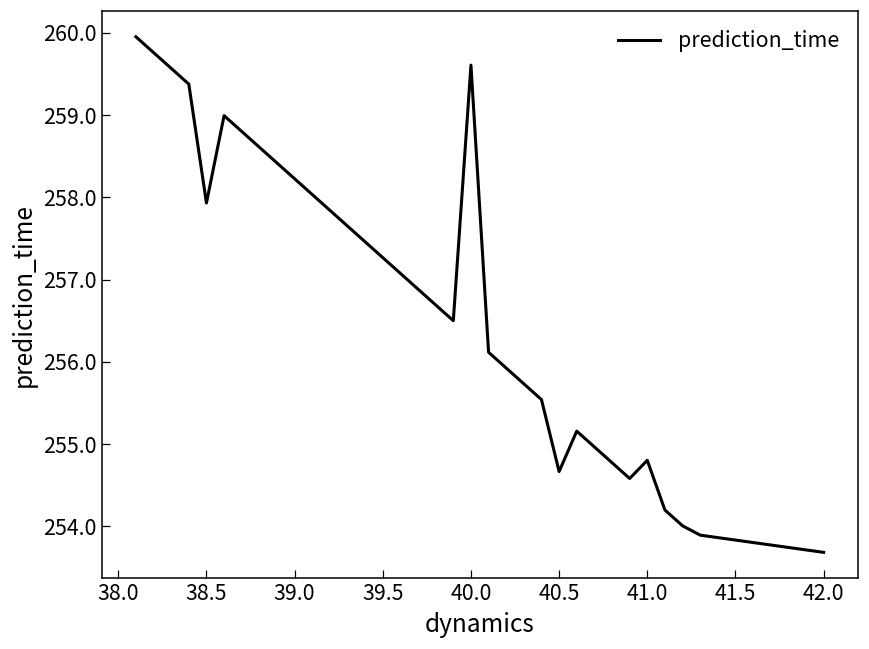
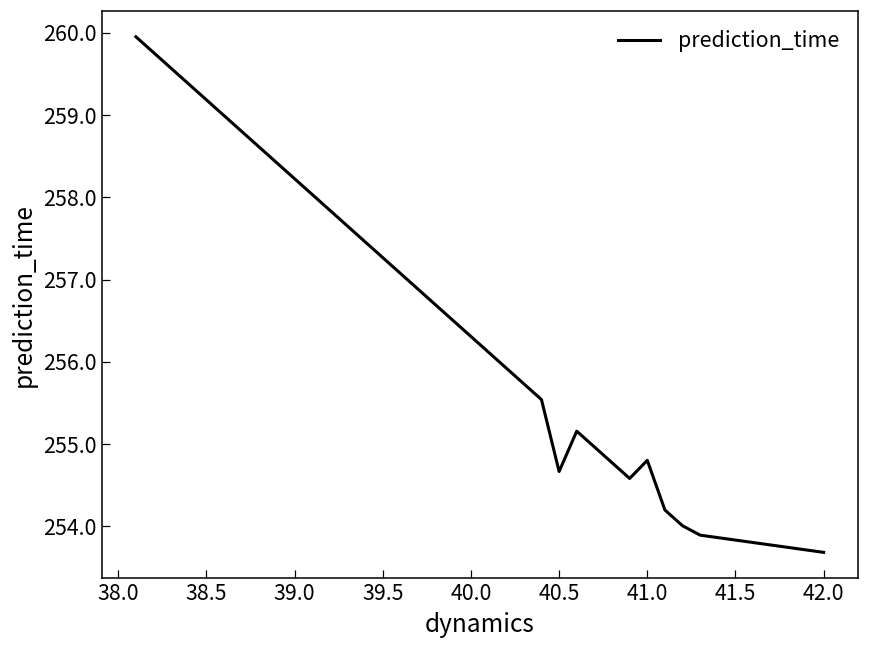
38.5: 257.9 -> 259.2
40.0: 259.6 -> 256.3
